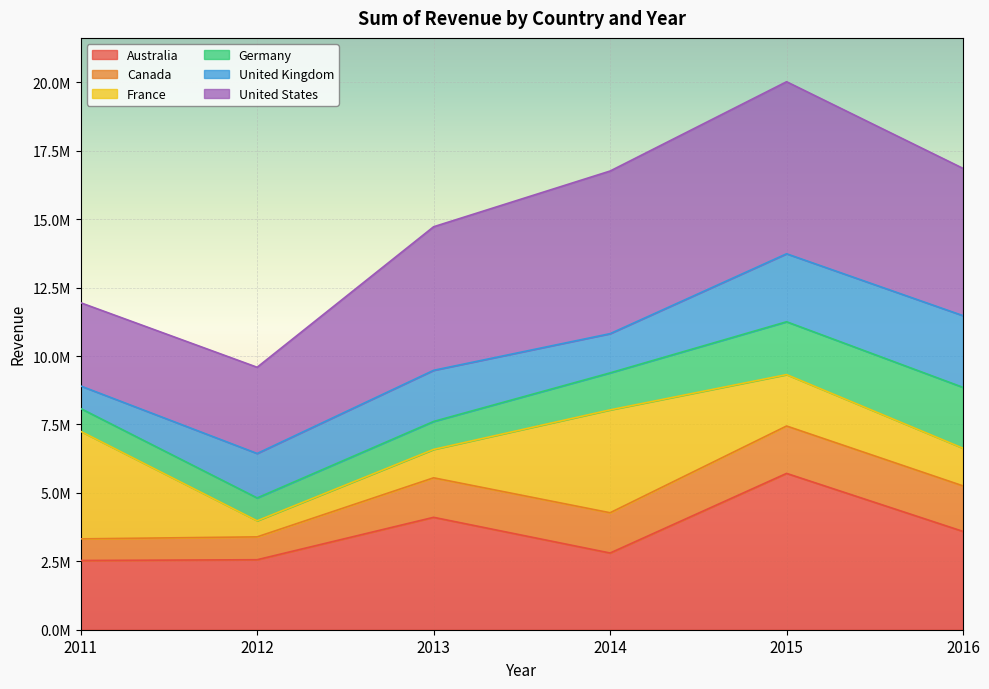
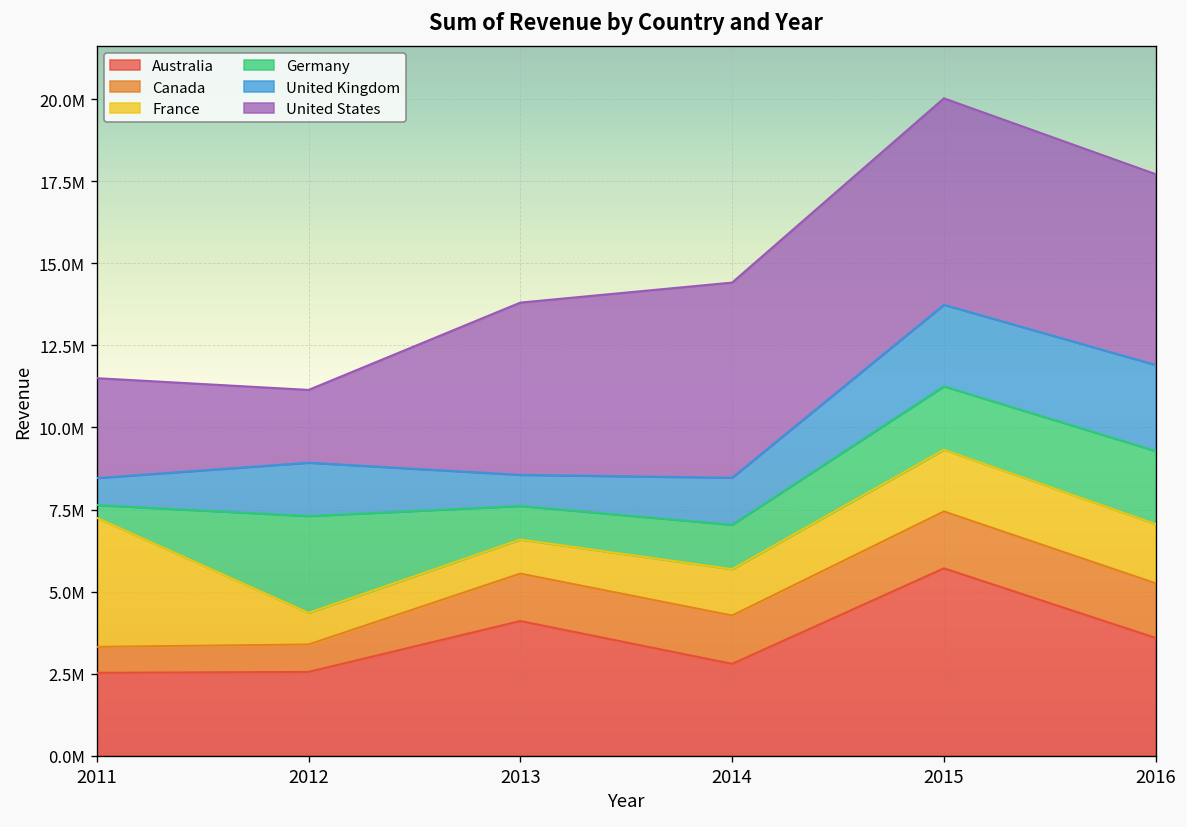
Germany, 2011: 800000 -> 400000
France, 2012: 600000 -> 1000000
Germany, 2012: 800000 -> 2900000
United States, 2012: 3200000 -> 2200000
United Kingdom, 2013: 1900000 -> 900000
France, 2014: 3800000 -> 1400000
France, 2016: 1400000 -> 1800000
United States, 2016: 5400000 -> 5800000
